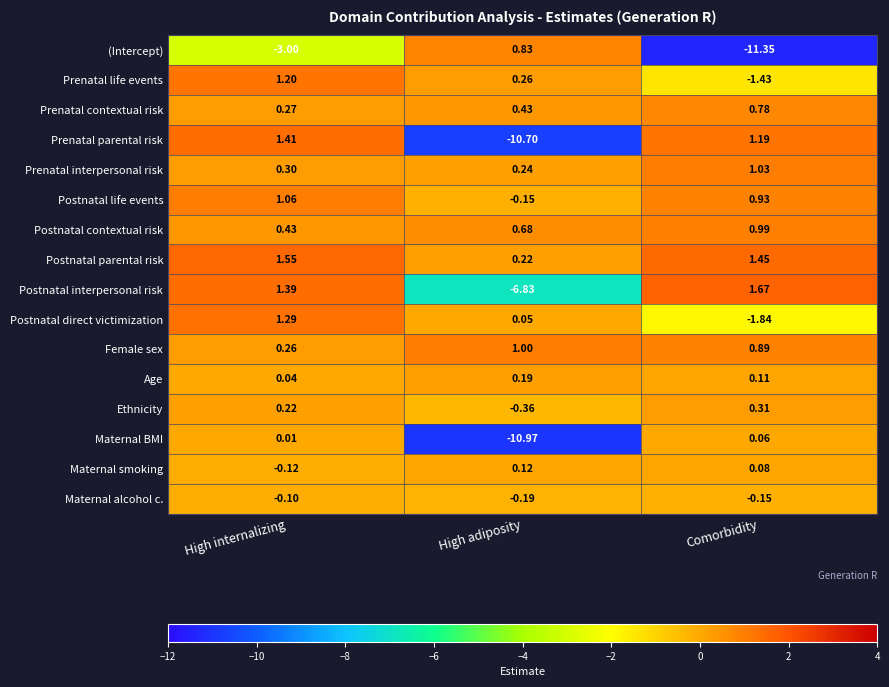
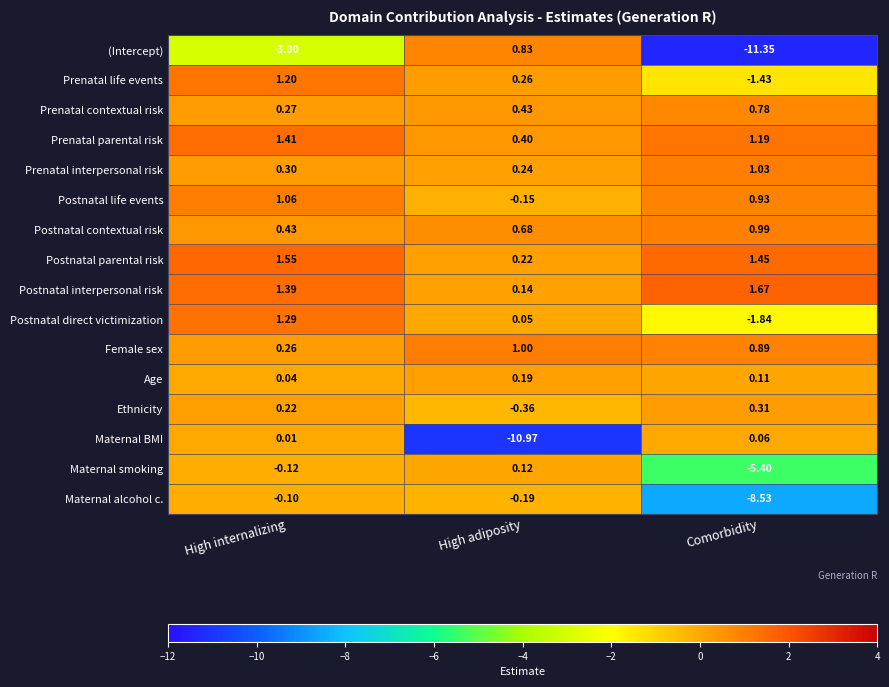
Prenatal parental risk, High adiposity: -10.70 -> 0.40
Postnatal interpersonal risk, High adiposity: -6.83 -> 0.14
Maternal smoking, Comorbidity: 0.08 -> -5.40
Maternal alcohol c., Comorbidity: -0.15 -> -8.53
